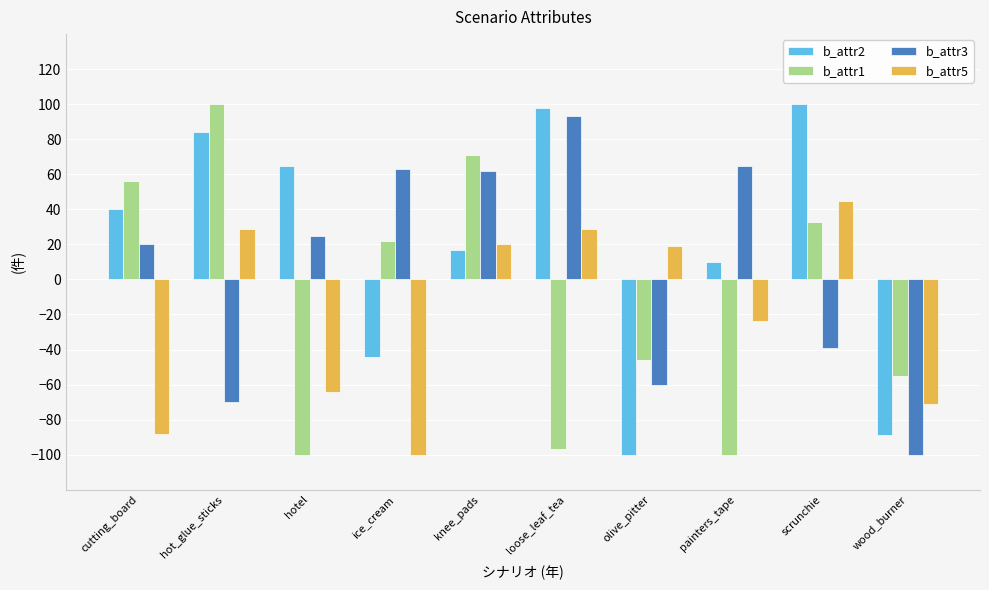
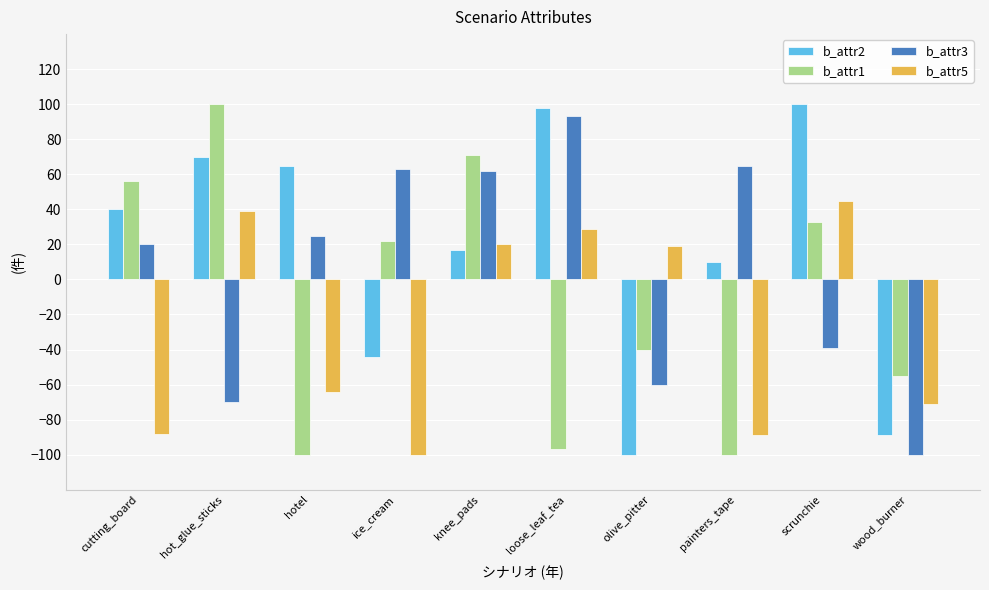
b_attr2, hot_glue_sticks: 84 -> 70
b_attr5, hot_glue_sticks: 29 -> 39
b_attr1, olive_pitter: -46 -> -40
b_attr5, painters_tape: -24 -> -89
